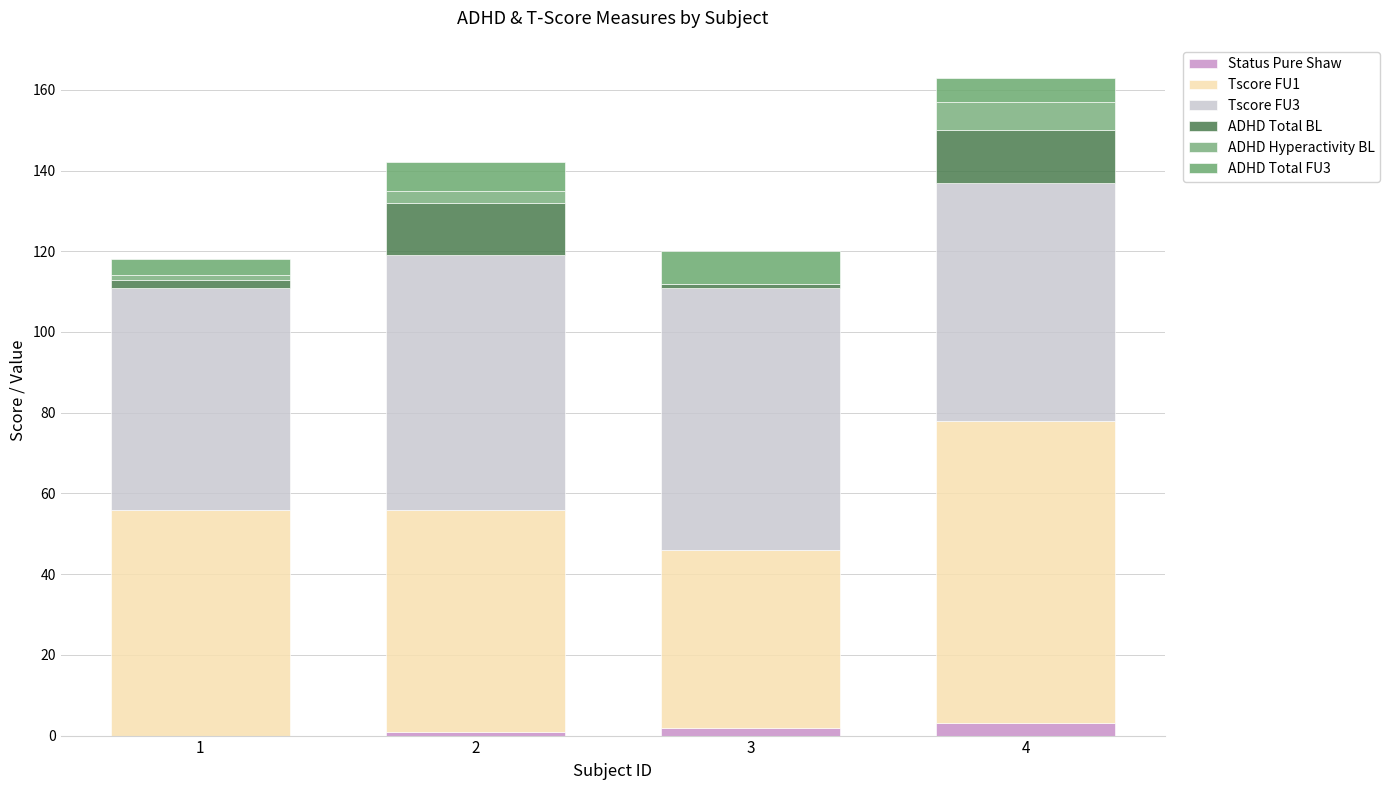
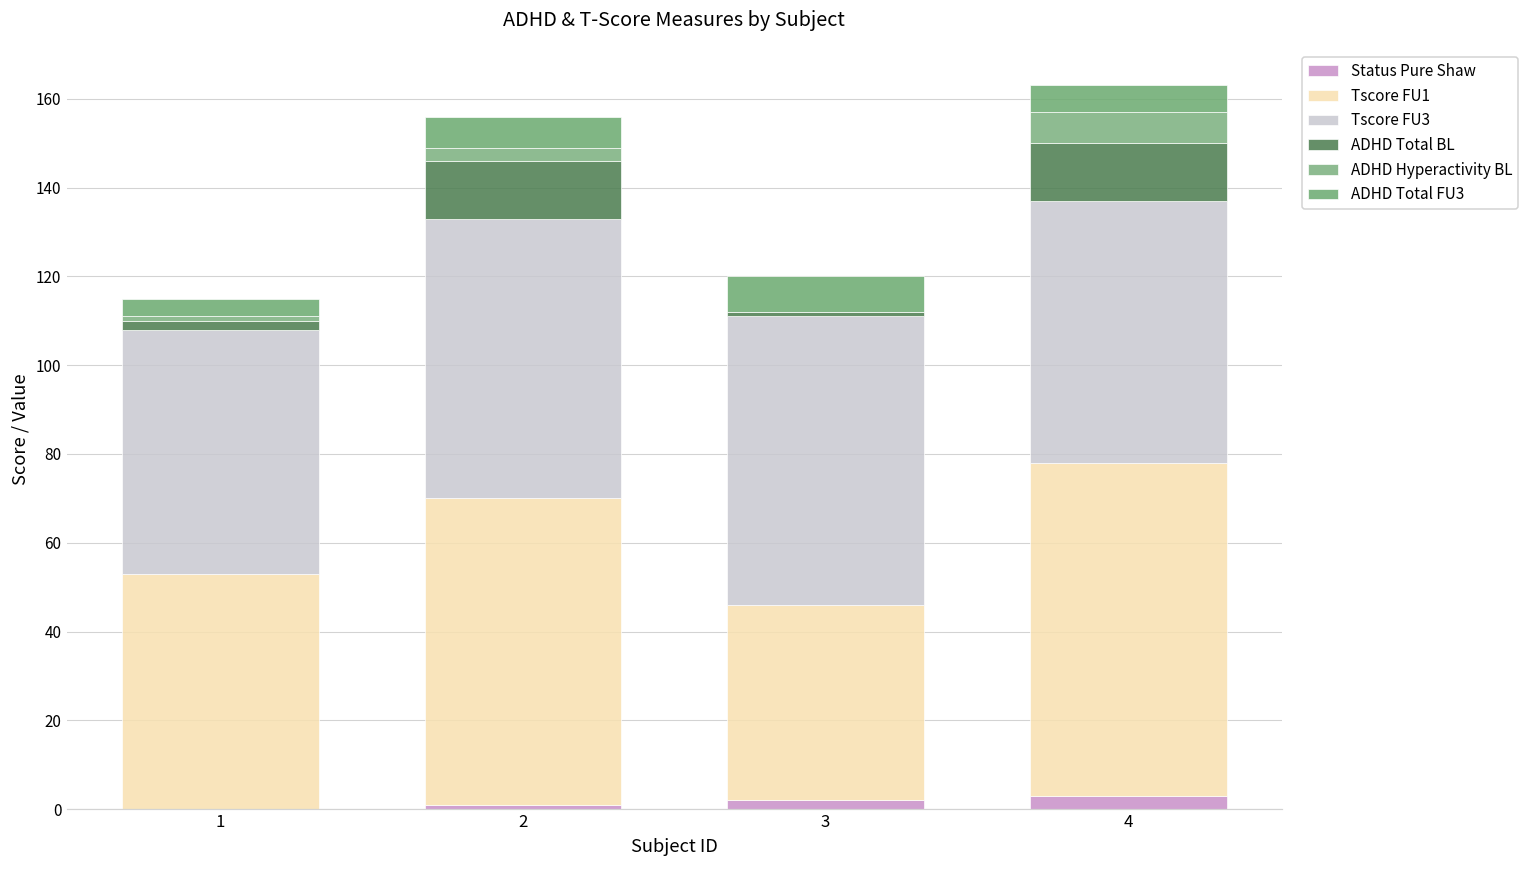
Tscore FU1, 1: 56 -> 53
Tscore FU1, 2: 55 -> 69
